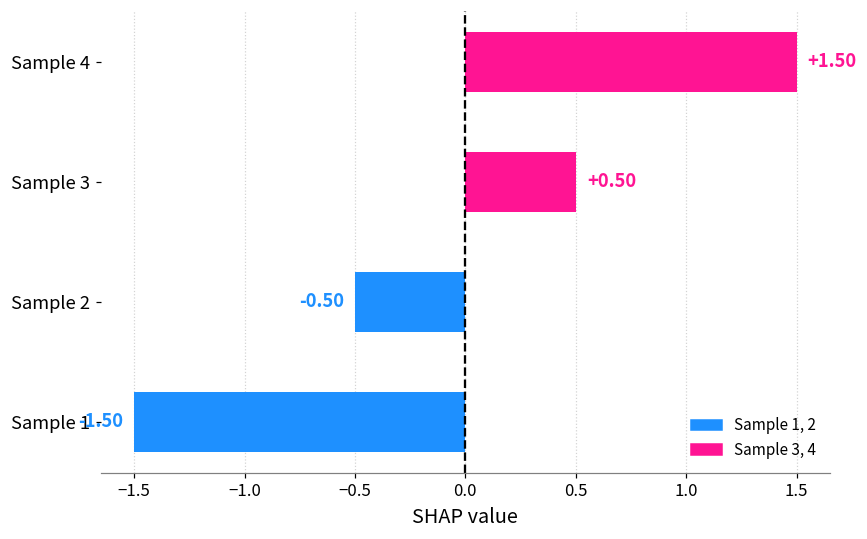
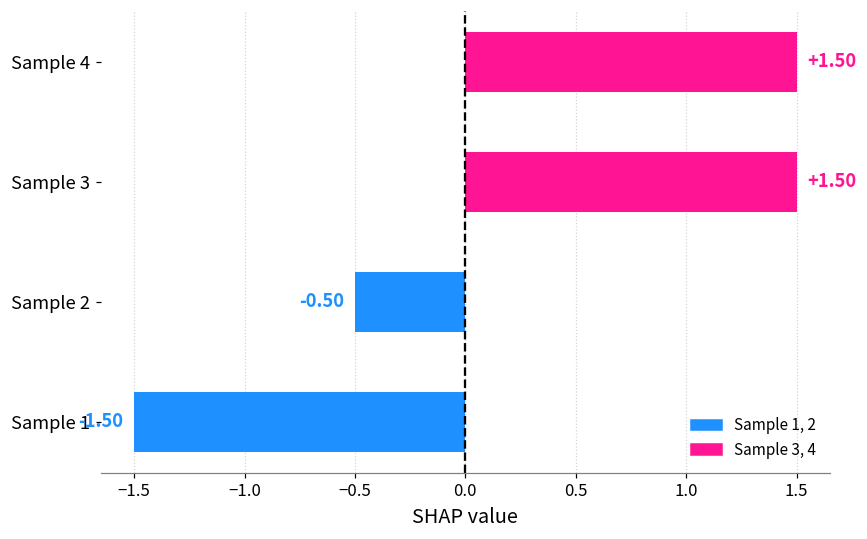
Sample 3: +0.50 -> +1.50
